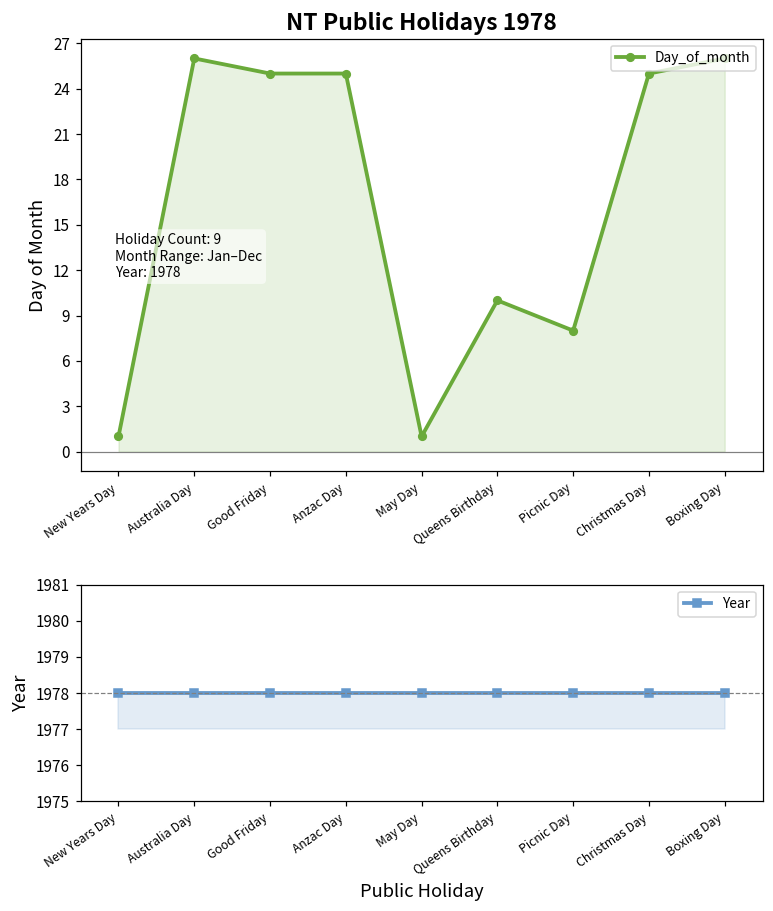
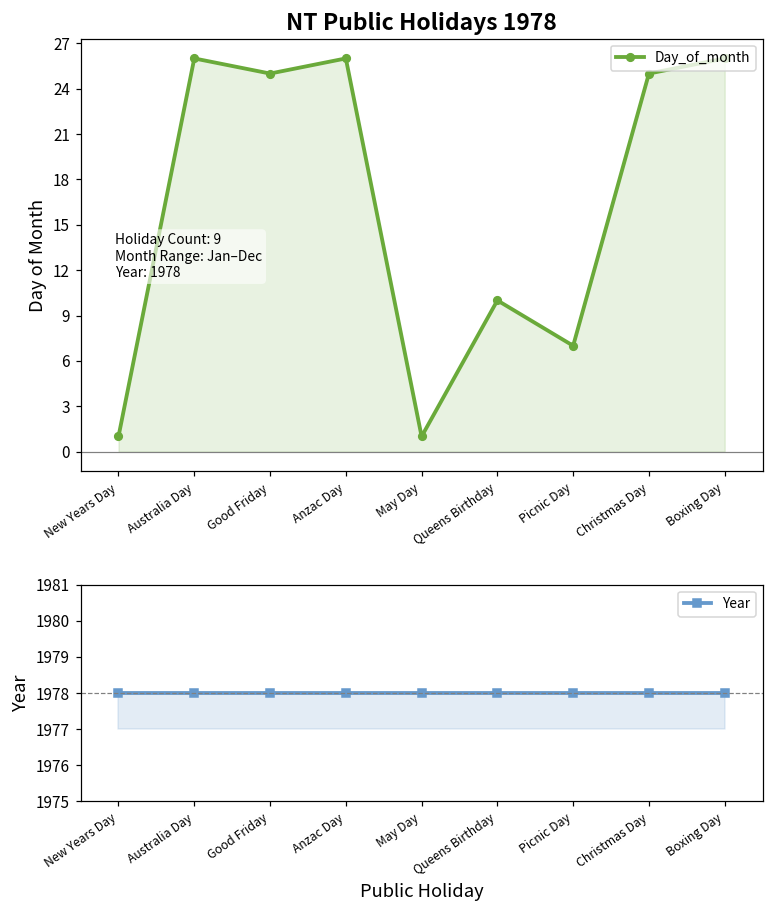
NT Public Holidays 1978, Anzac Day: 25 -> 26
NT Public Holidays 1978, Picnic Day: 8 -> 7
